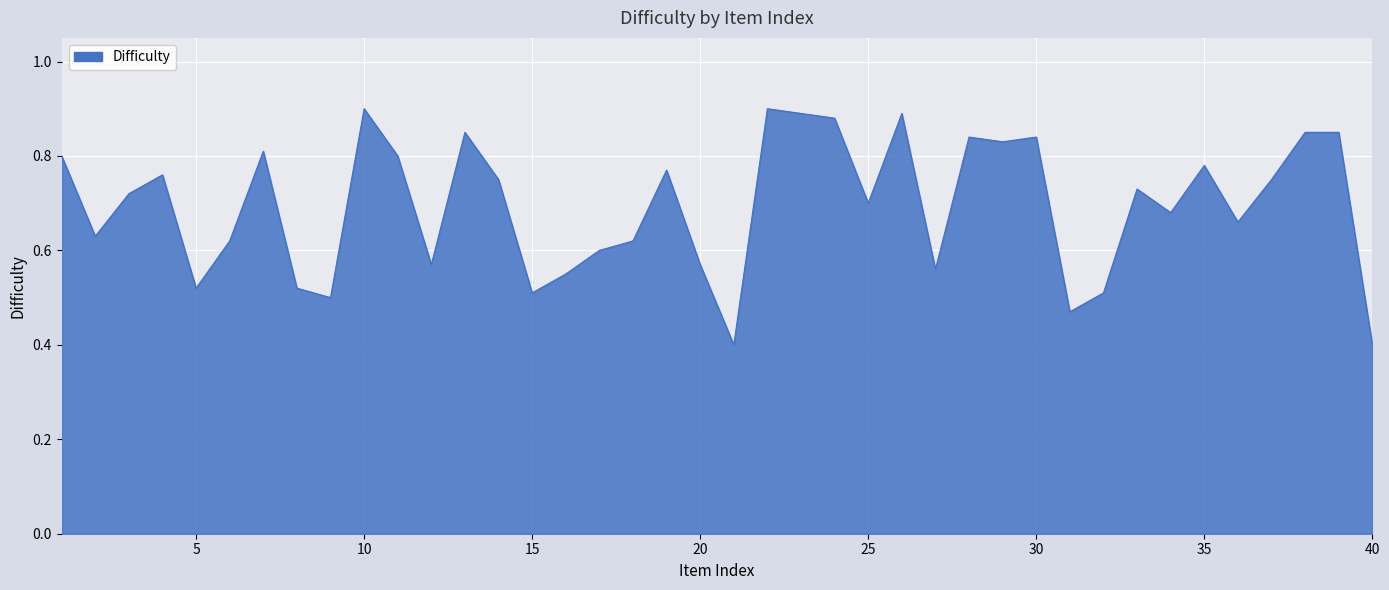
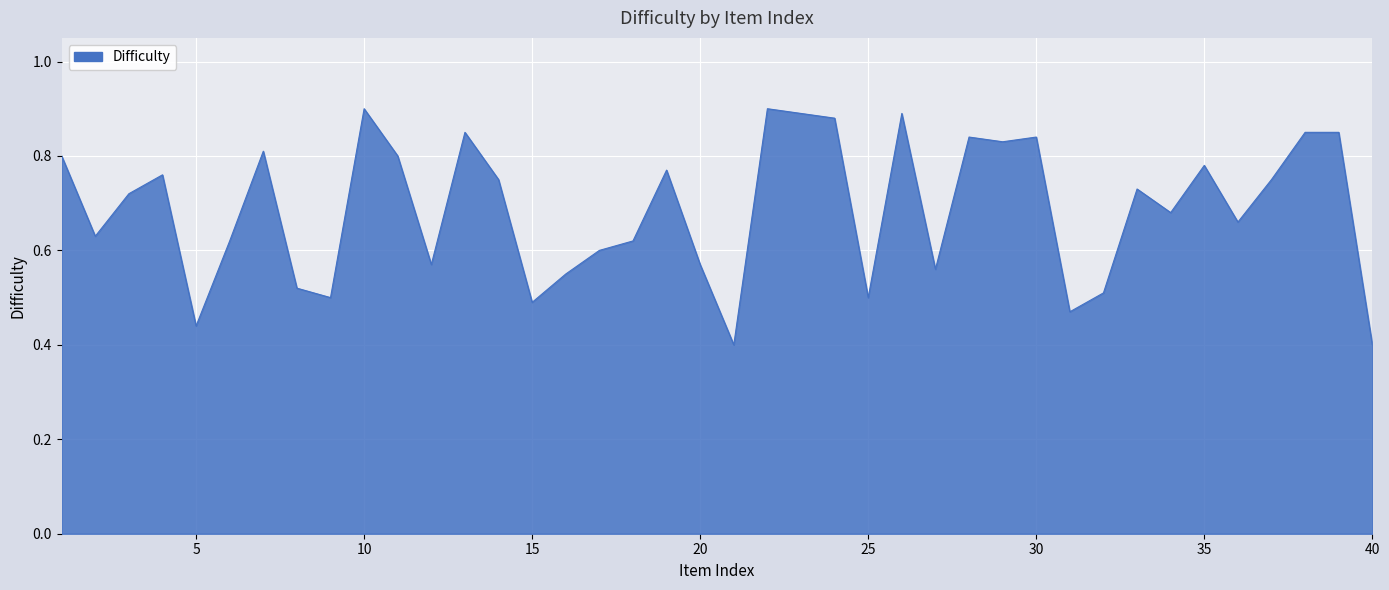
5: 0.52 -> 0.44
15: 0.51 -> 0.49
25: 0.7 -> 0.5
